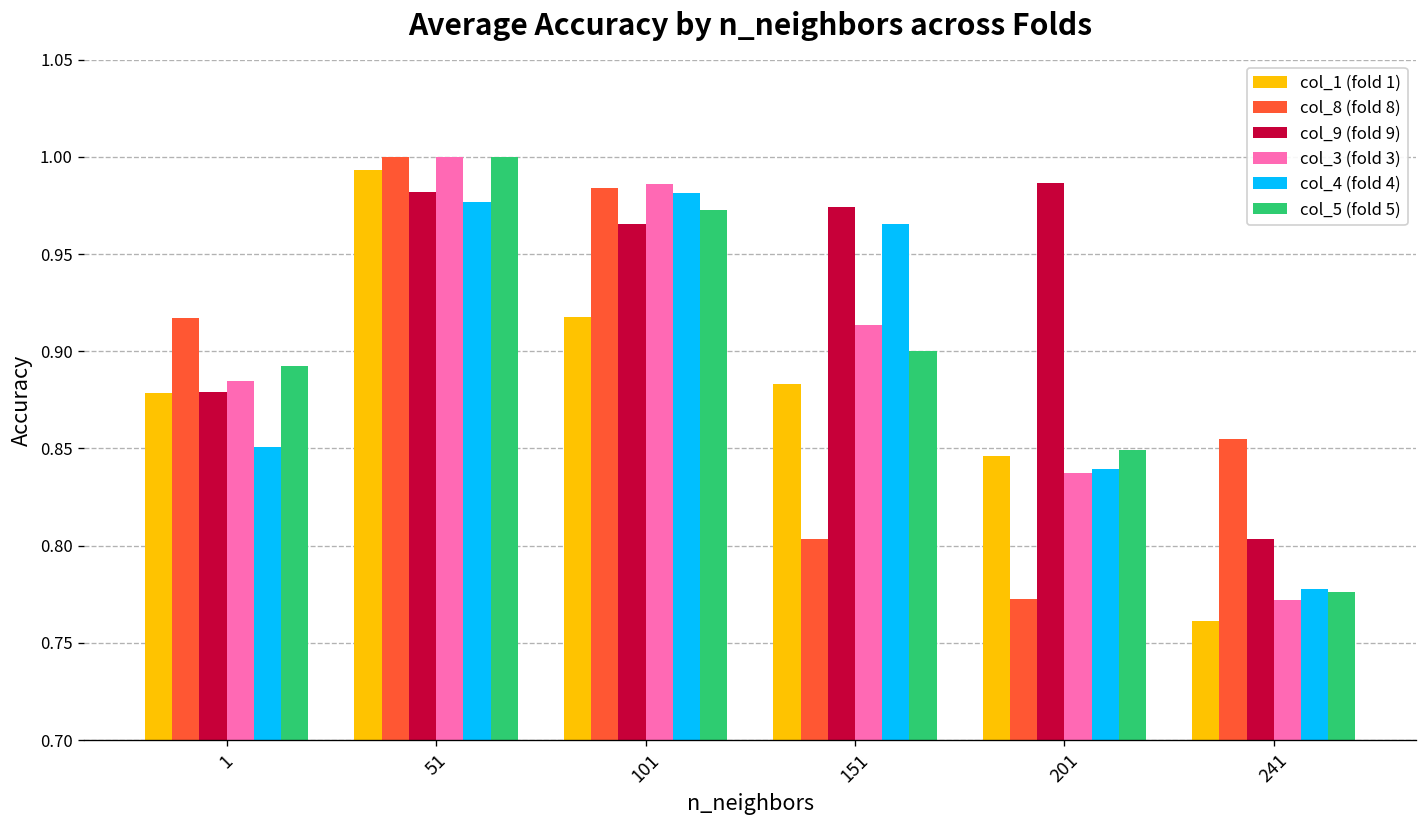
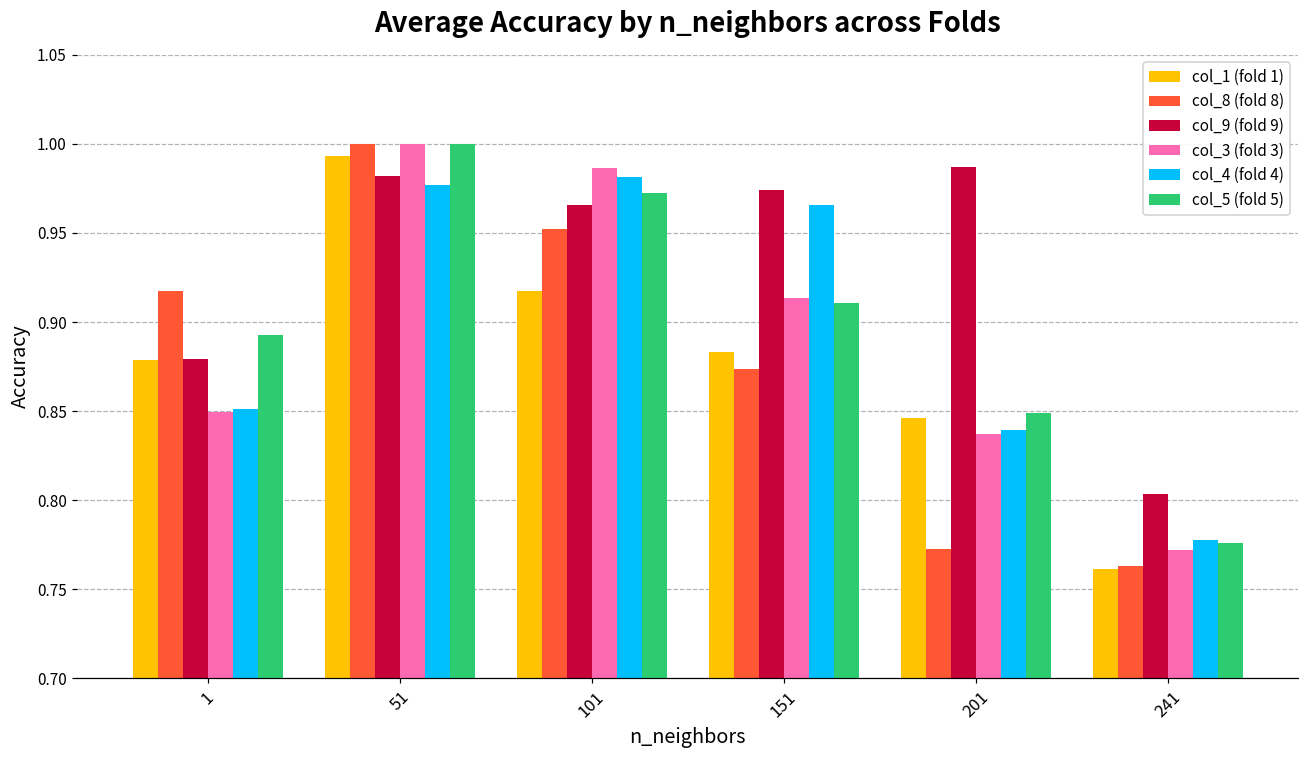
col_3 (fold 3), 1: 0.885 -> 0.850
col_8 (fold 8), 101: 0.984 -> 0.952
col_8 (fold 8), 151: 0.804 -> 0.874
col_5 (fold 5), 151: 0.900 -> 0.911
col_8 (fold 8), 241: 0.855 -> 0.763
